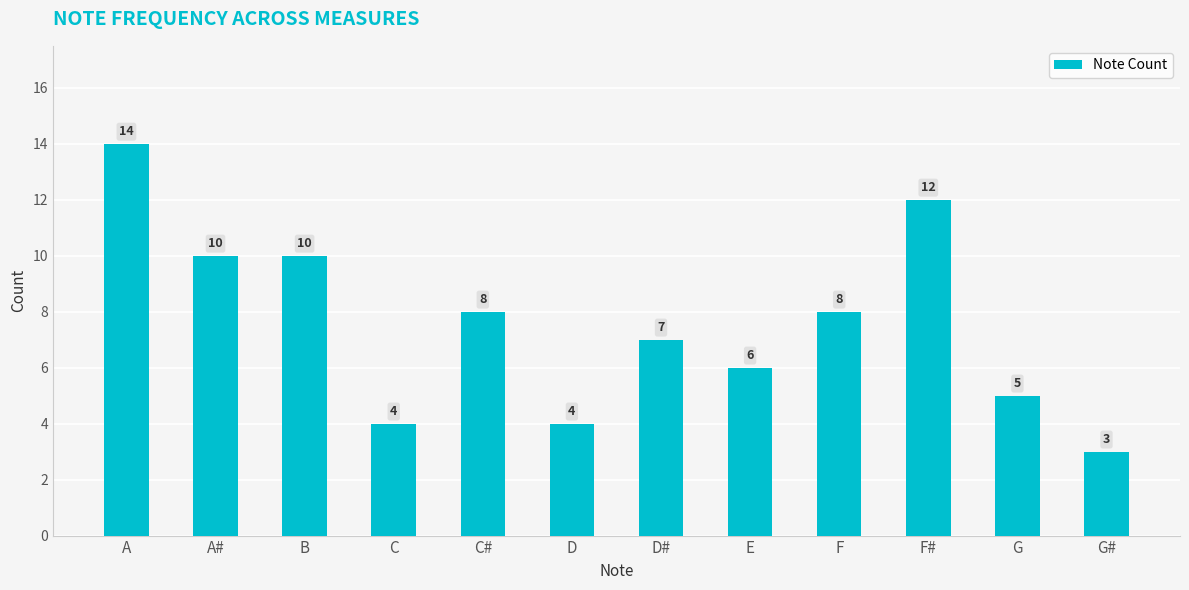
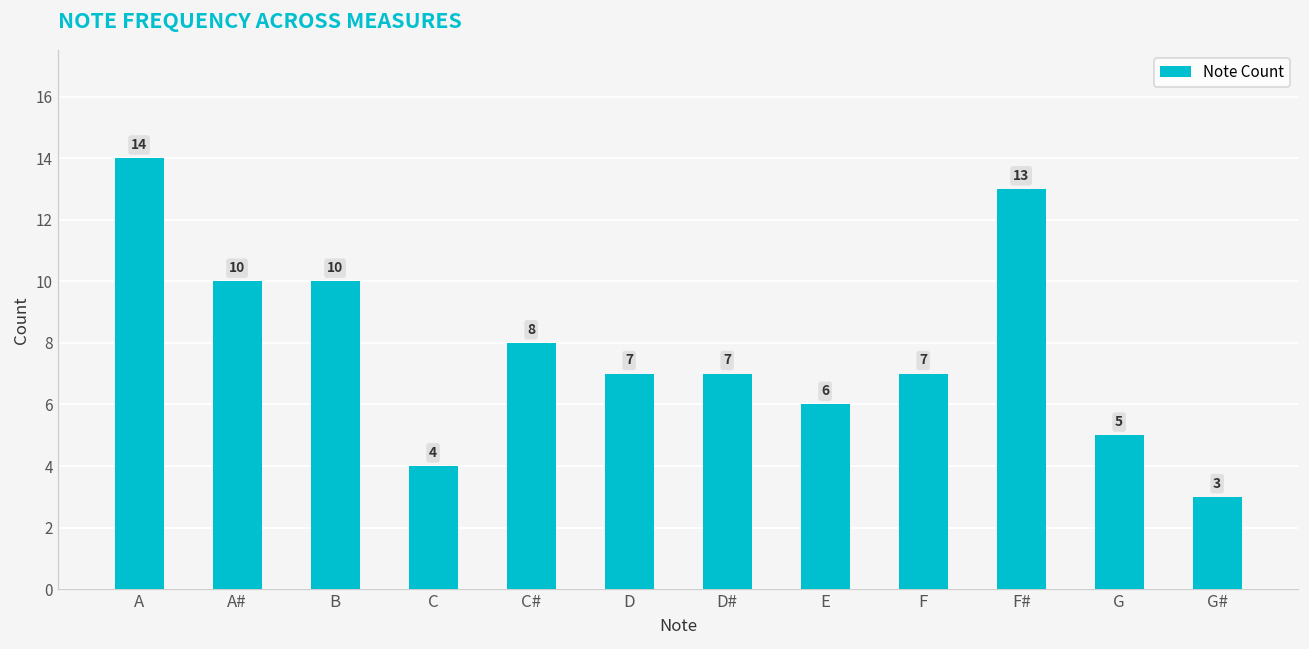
D: 4 -> 7
F: 8 -> 7
F#: 12 -> 13
